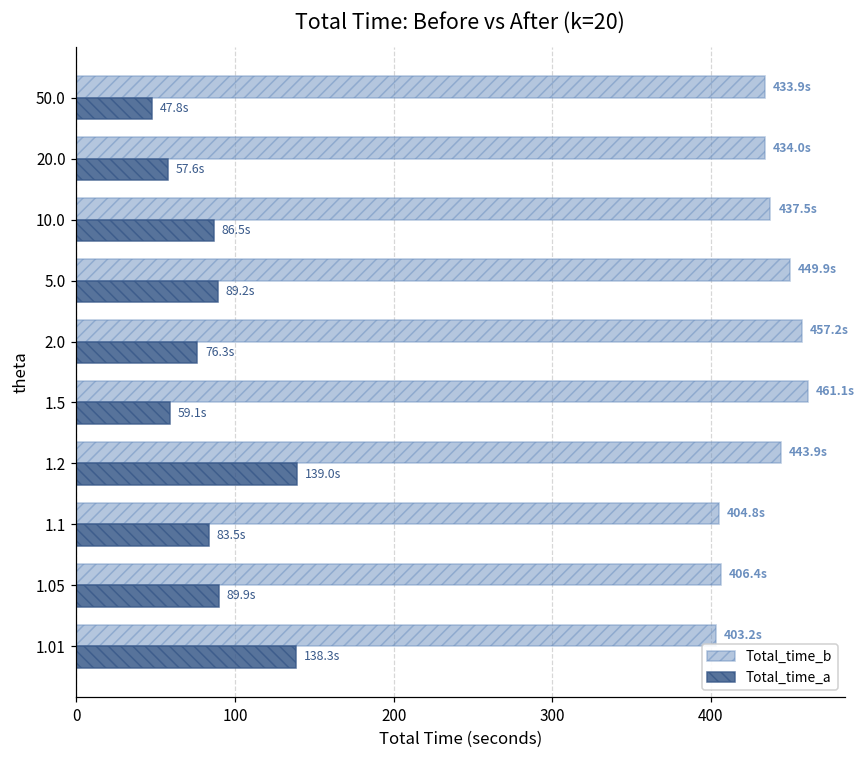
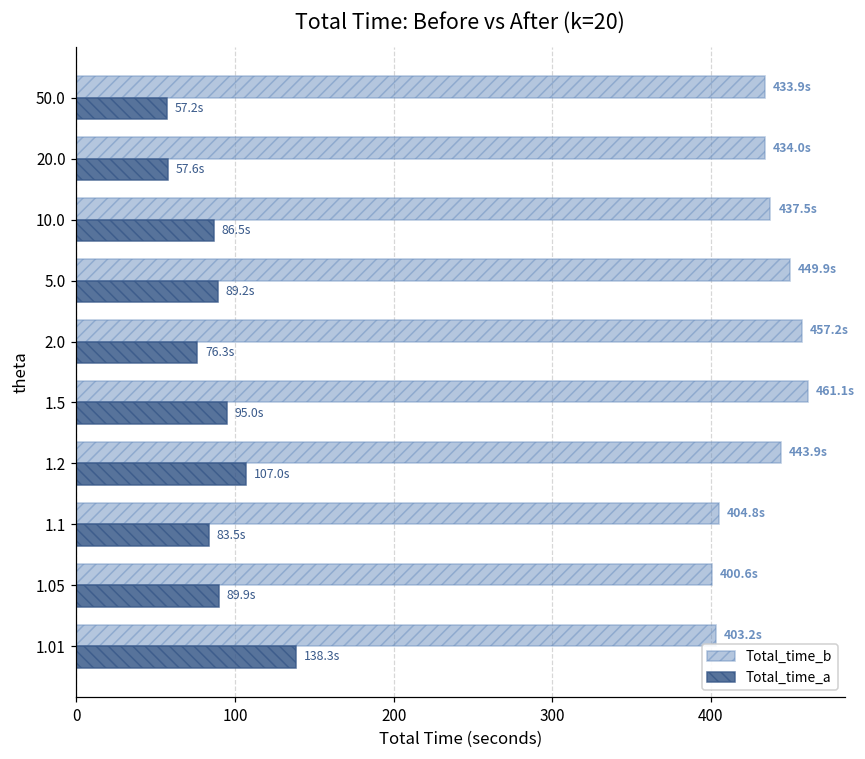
Total_time_a, 50.0: 47.8s -> 57.2s
Total_time_a, 1.5: 59.1s -> 95.0s
Total_time_a, 1.2: 139.0s -> 107.0s
Total_time_b, 1.05: 406.4s -> 400.6s
